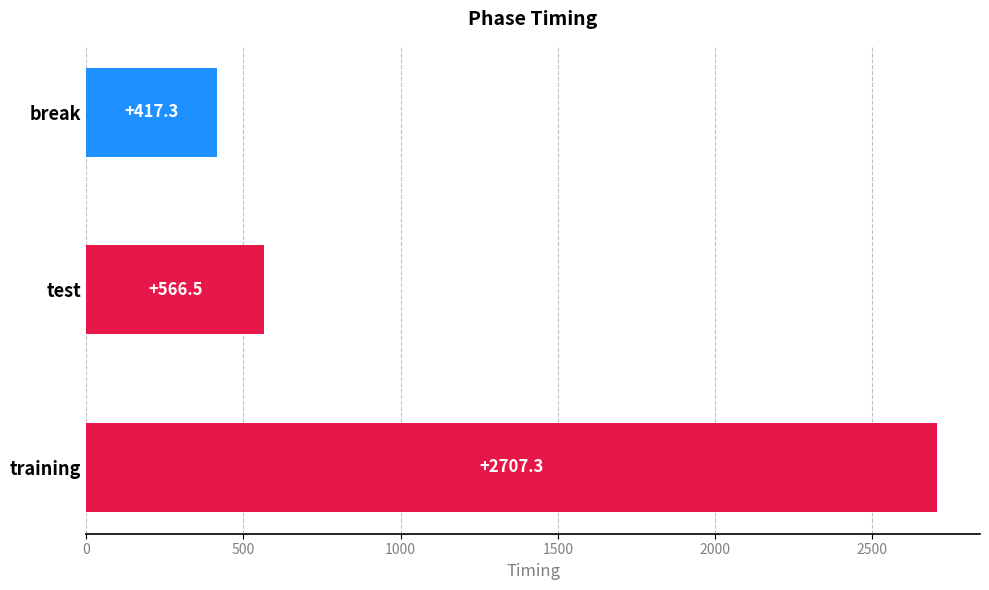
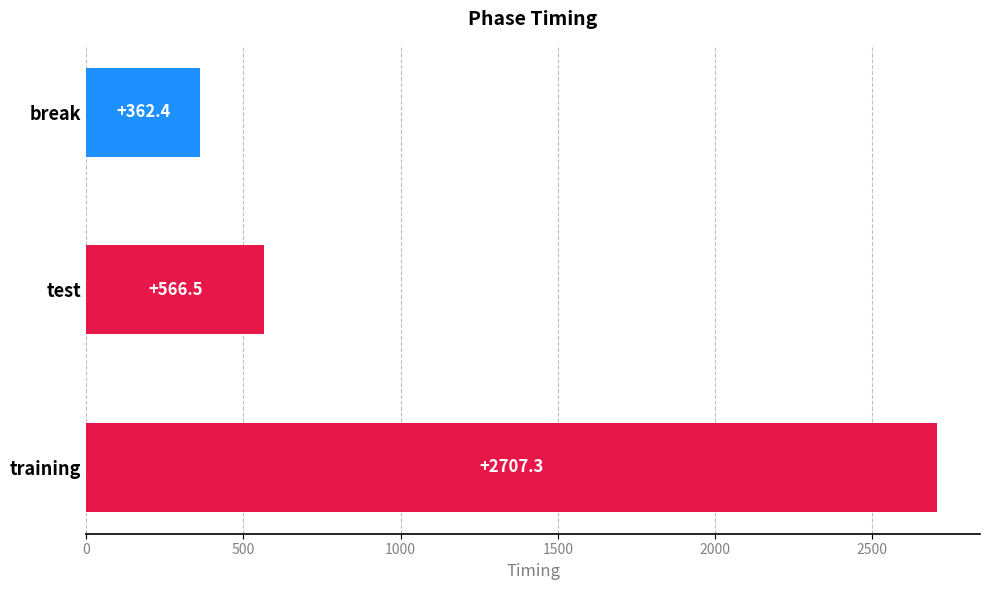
break: +417.3 -> +362.4
